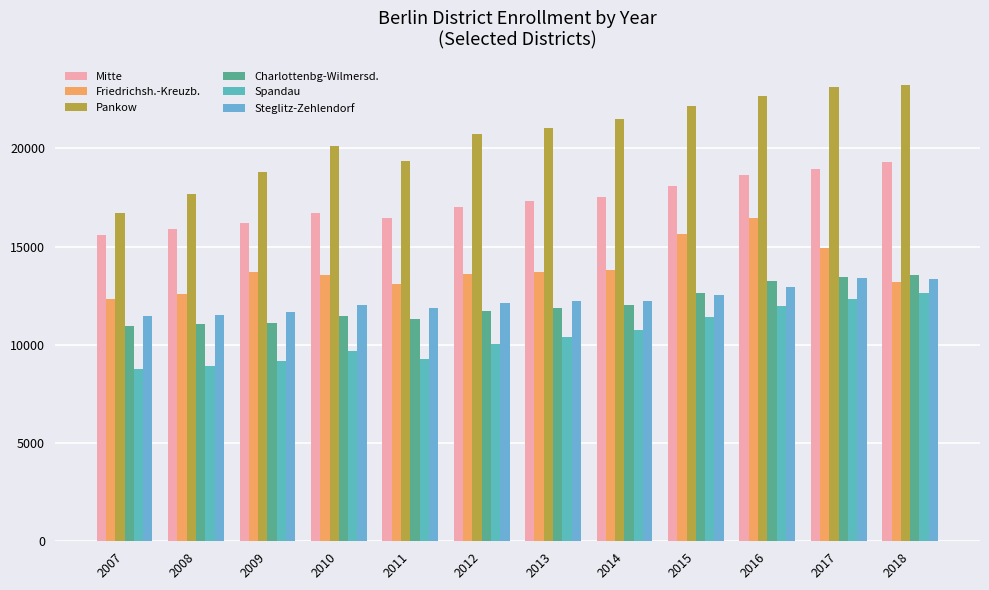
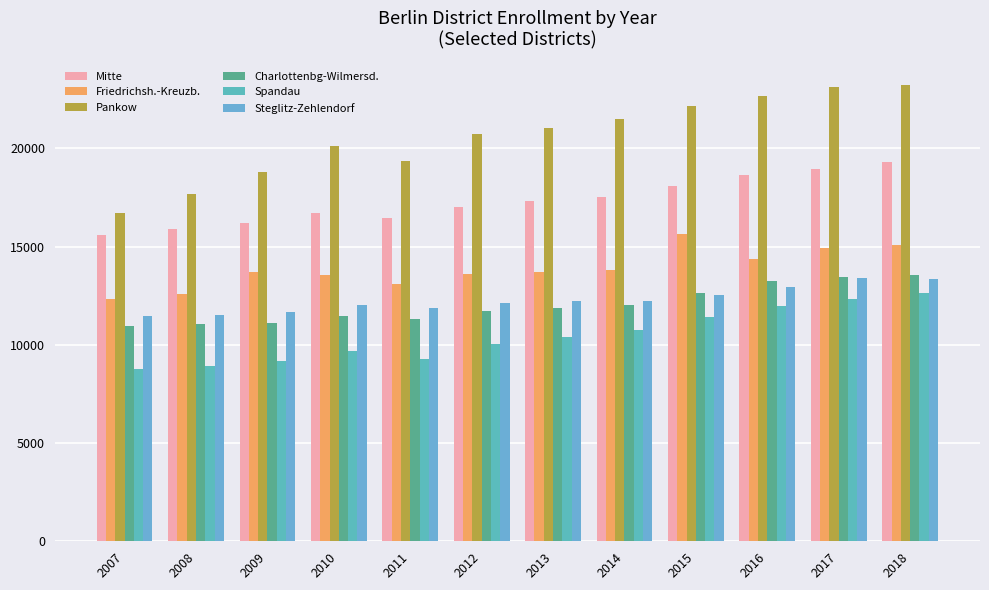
Friedrichsh.-Kreuzb., 2016: 16500 -> 14400
Friedrichsh.-Kreuzb., 2018: 13200 -> 15100
